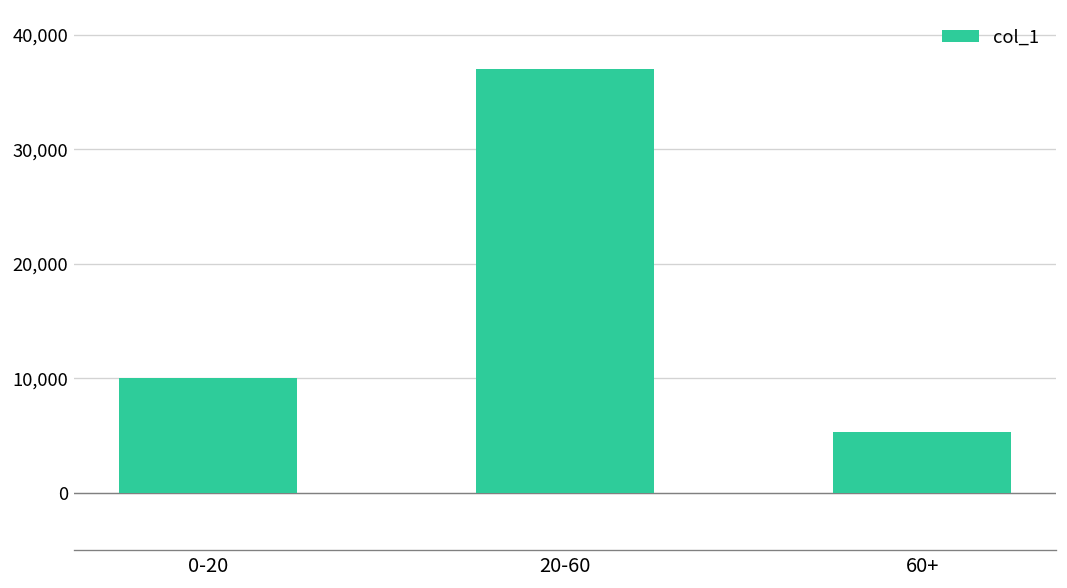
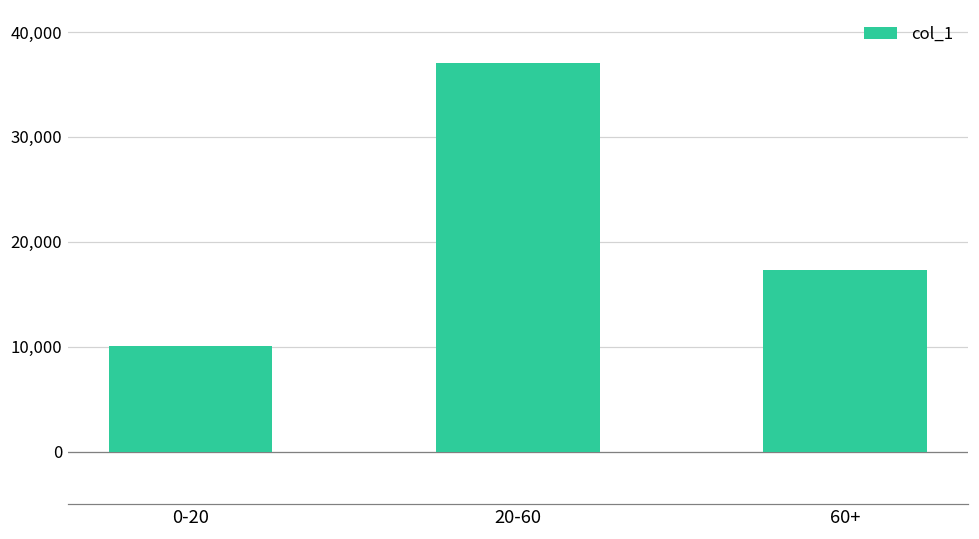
60+: 5,000 -> 17,000
